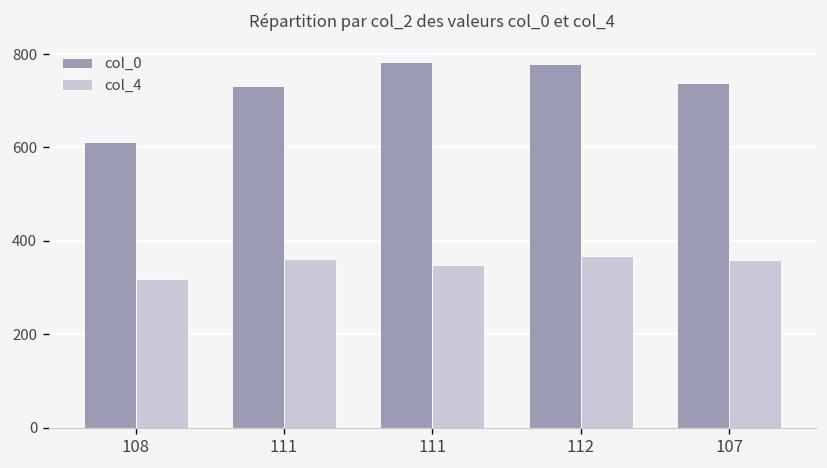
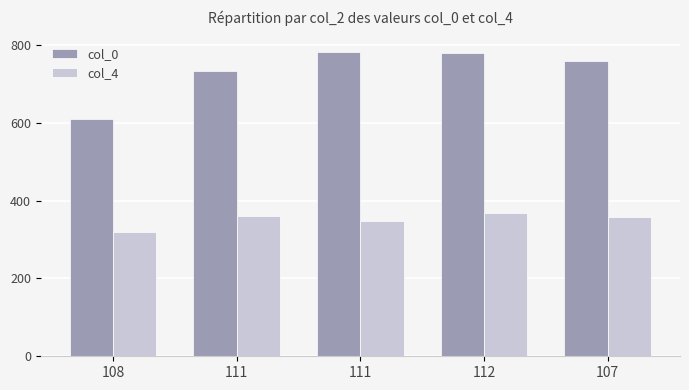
col_0, 107: 740 -> 760
